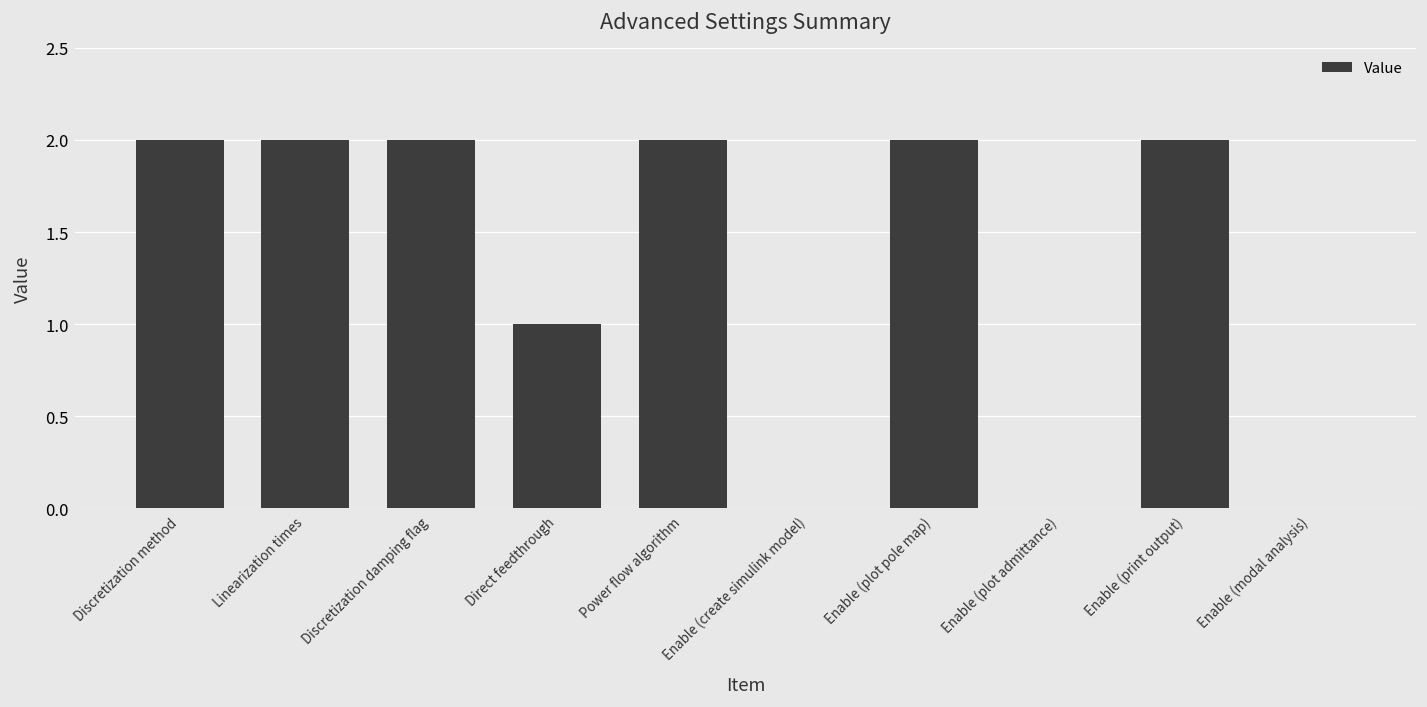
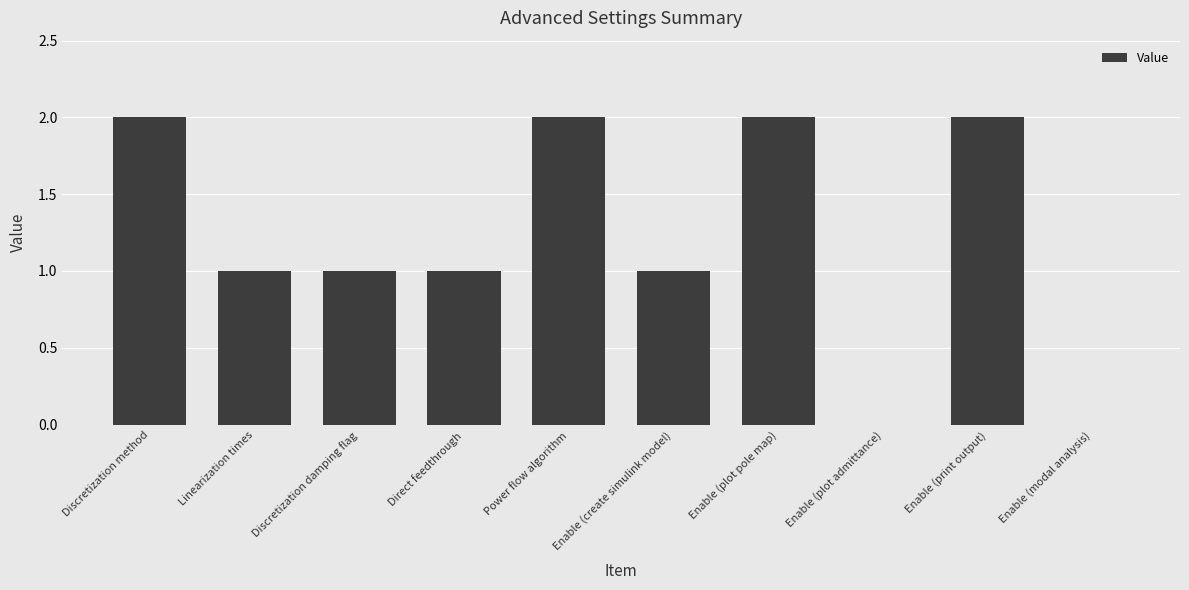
Linearization times: 2 -> 1
Discretization damping flag: 2 -> 1
Enable (create simulink model): 0 -> 1
